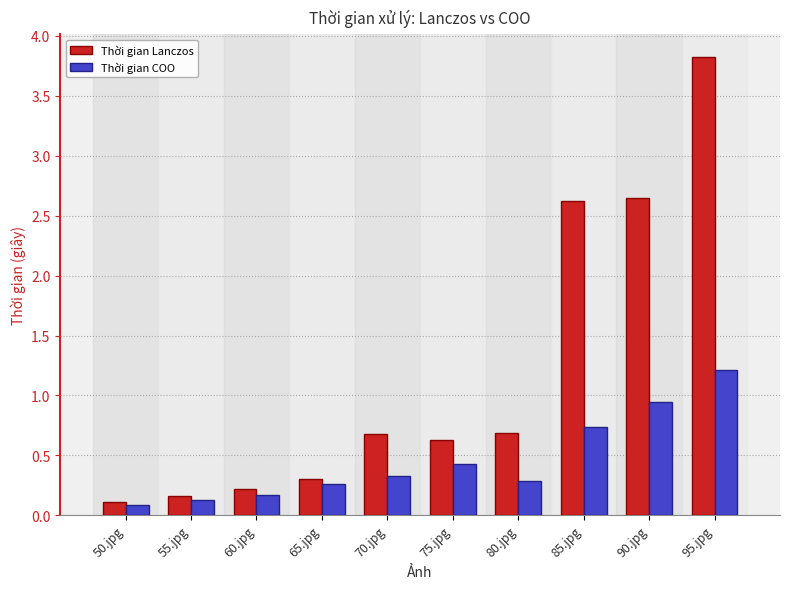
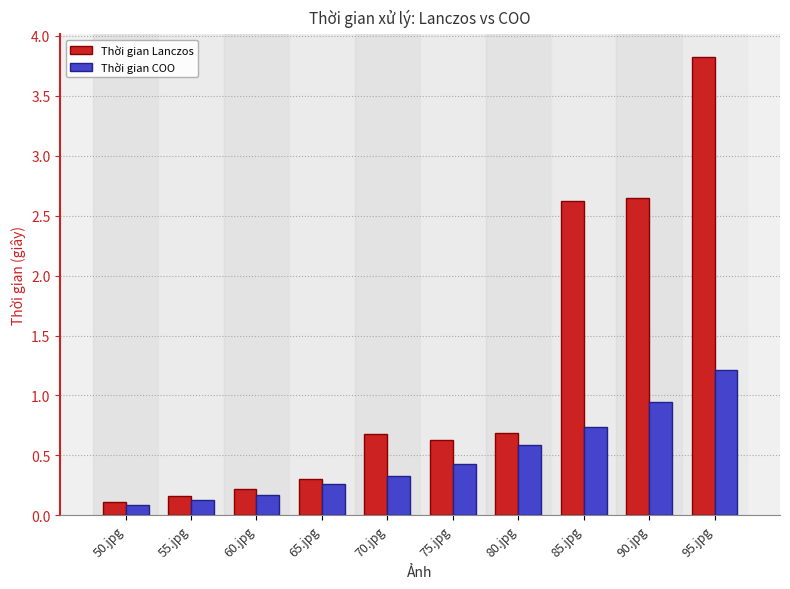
Thời gian COO, 80.jpg: 0.28 -> 0.59
